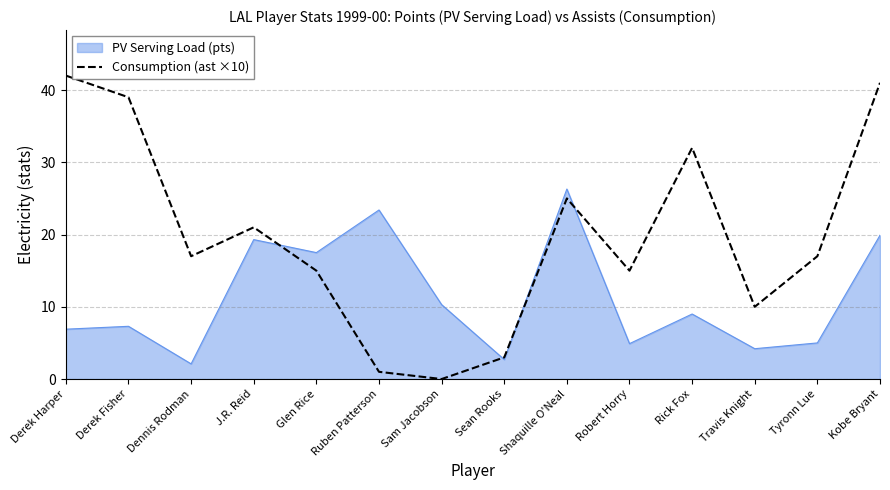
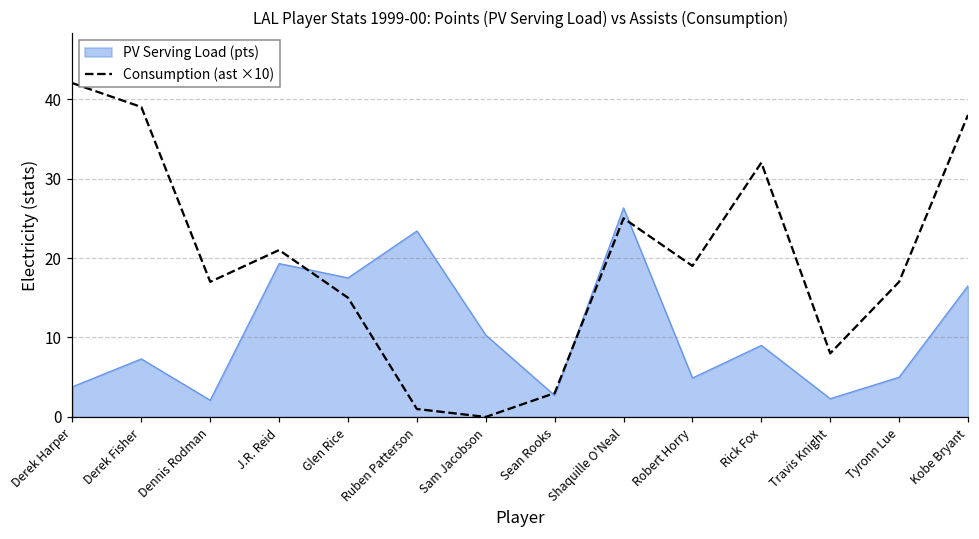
PV Serving Load (pts), Derek Harper: 7 -> 4
Consumption (ast ×10), Robert Horry: 15 -> 19
PV Serving Load (pts), Travis Knight: 4 -> 2
Consumption (ast ×10), Travis Knight: 10 -> 8
PV Serving Load (pts), Kobe Bryant: 20 -> 17
Consumption (ast ×10), Kobe Bryant: 41 -> 38
